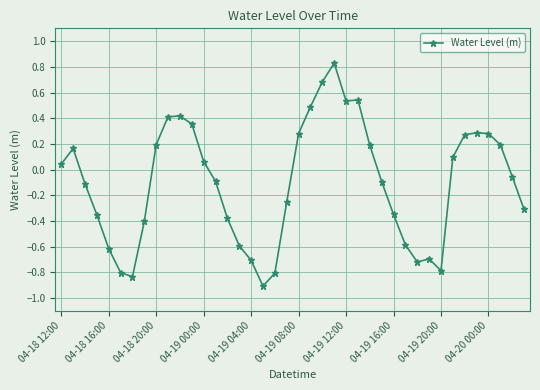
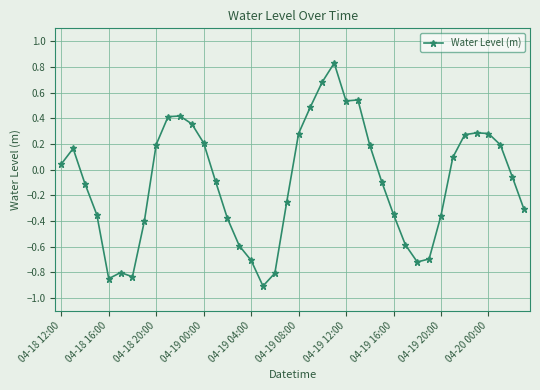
04-18 16:00: -0.62 -> -0.85
04-19 00:00: 0.06 -> 0.21
04-19 20:00: -0.79 -> -0.36
